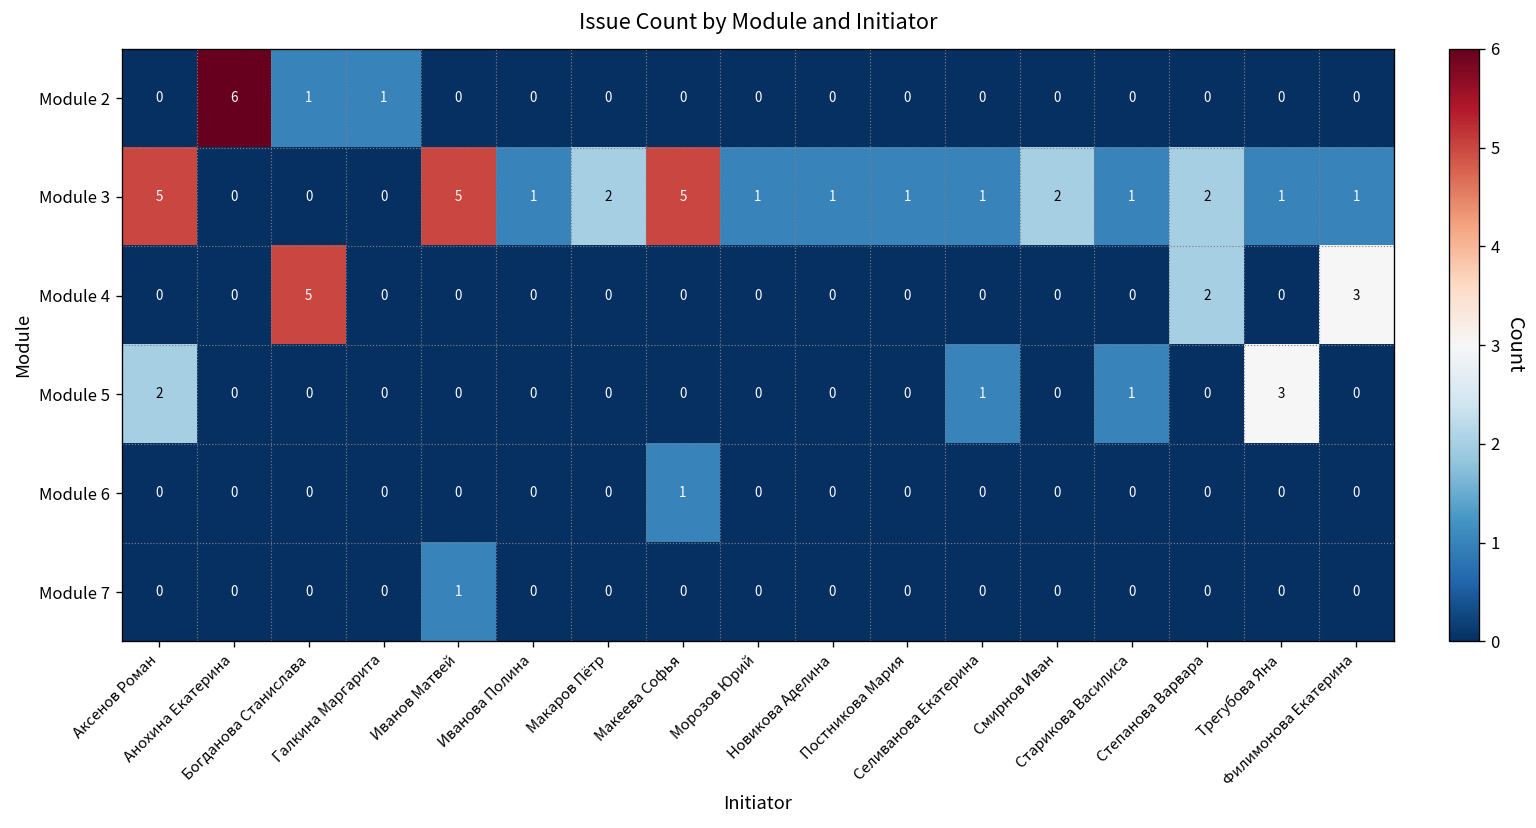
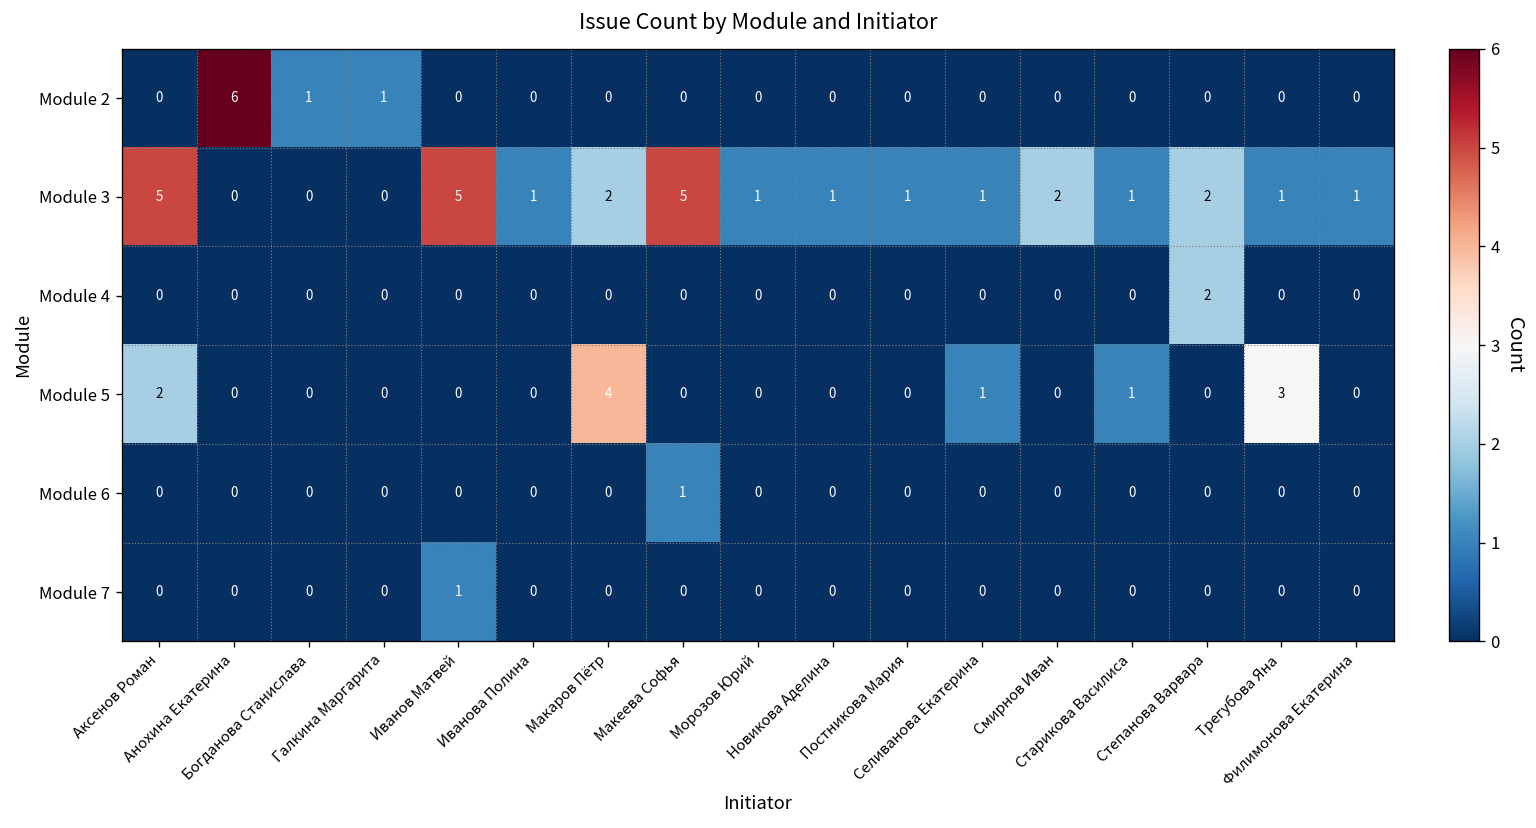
Module 4, Богданова Станислава: 5 -> 0
Module 4, Филимонова Екатерина: 3 -> 0
Module 5, Макаров Пётр: 0 -> 4
